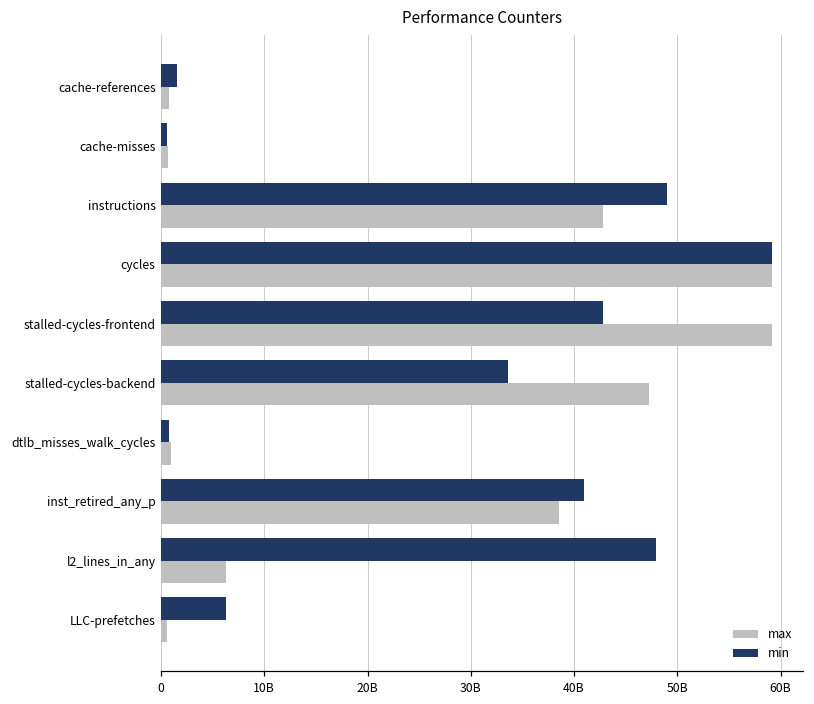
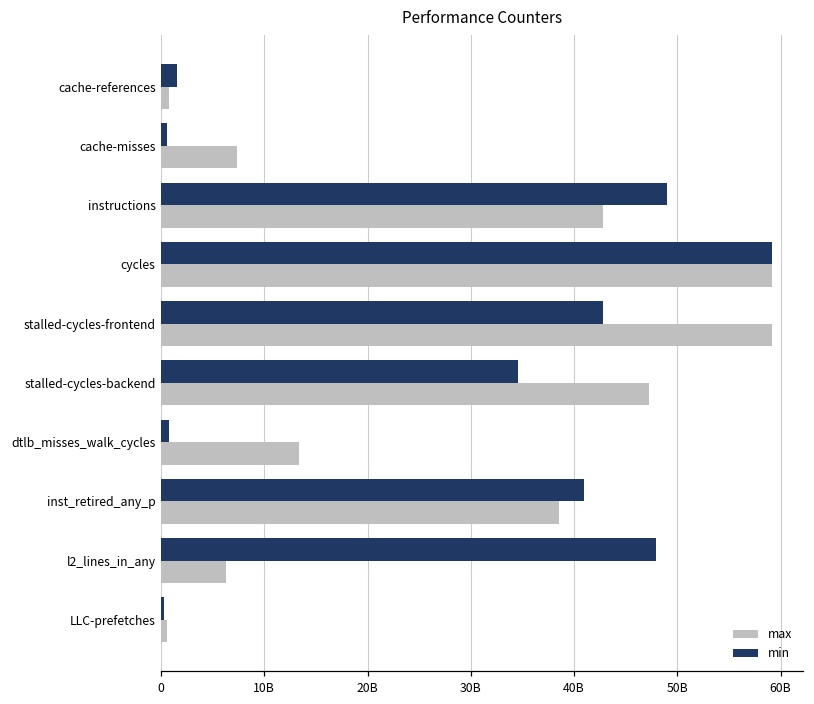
max, cache-misses: 1000000000 -> 7000000000
min, stalled-cycles-backend: 34000000000 -> 35000000000
max, dtlb_misses_walk_cycles: 1000000000 -> 13000000000
min, LLC-prefetches: 6000000000 -> 0
